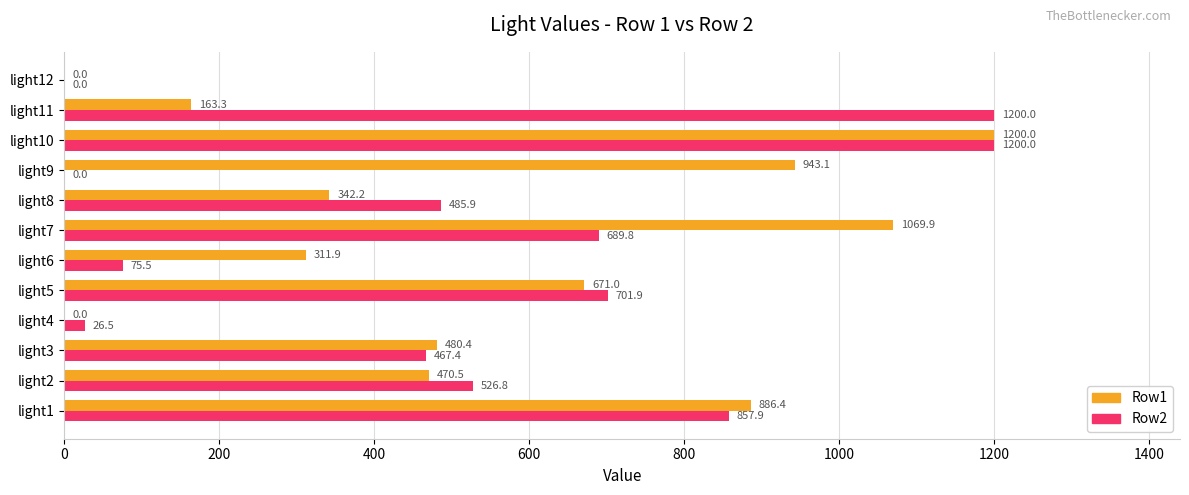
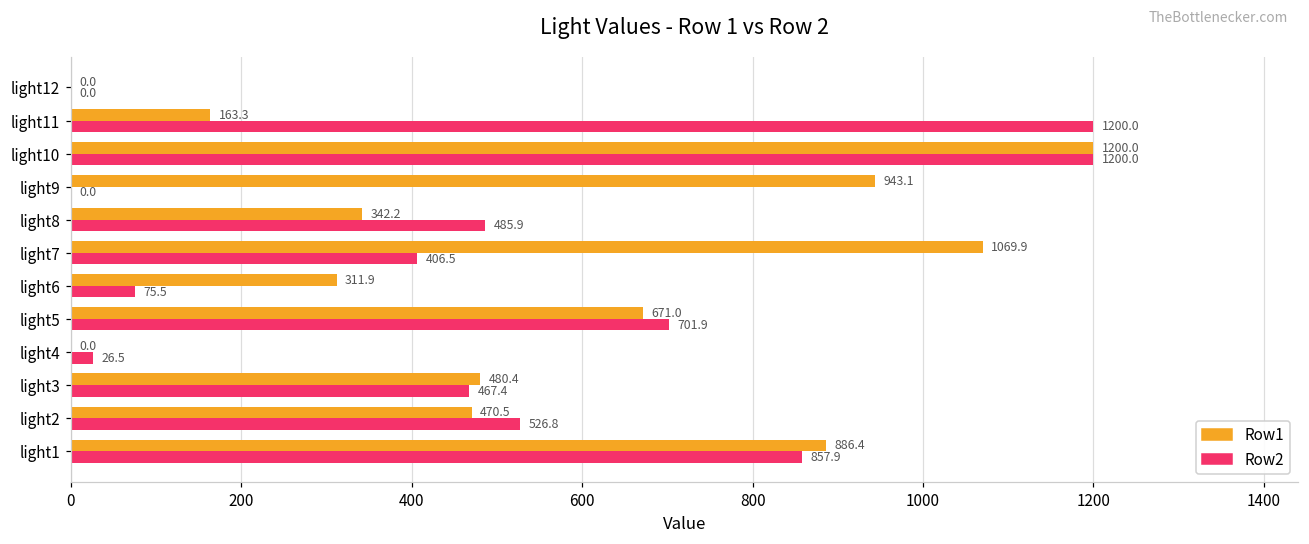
Row2, light7: 689.8 -> 406.5
